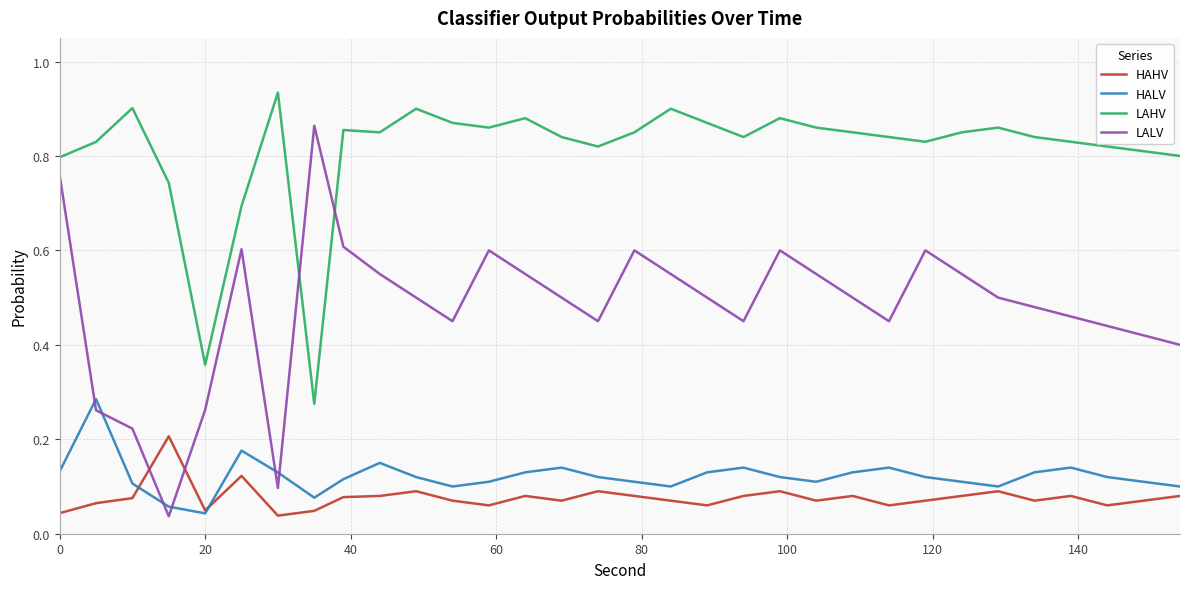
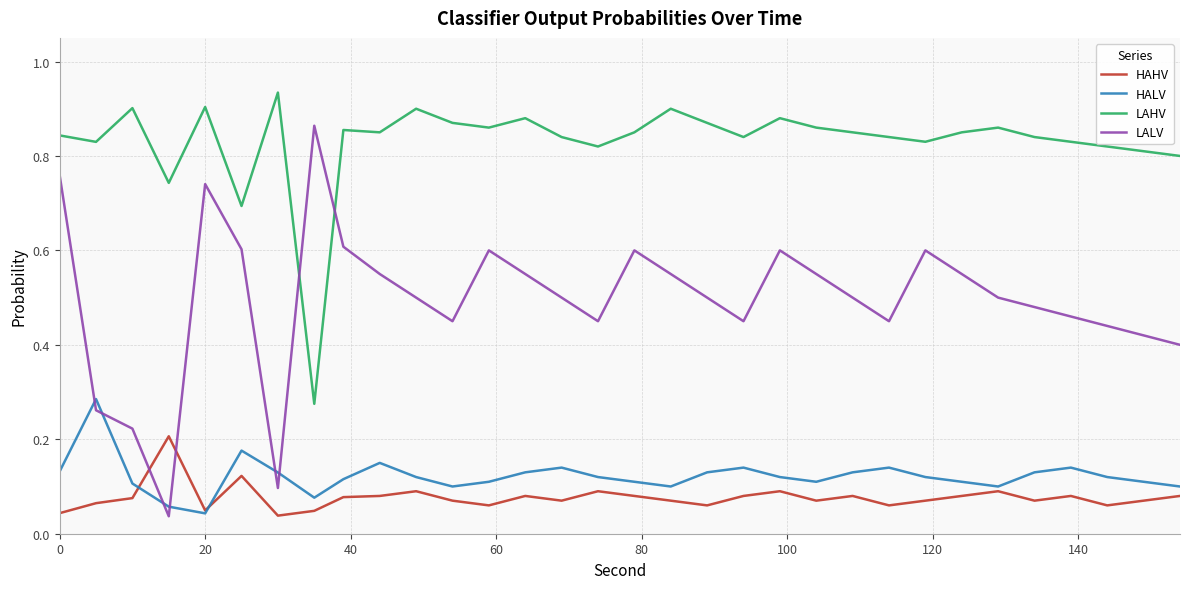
LAHV, 0: 0.80 -> 0.84
LAHV, 20: 0.36 -> 0.90
LALV, 20: 0.26 -> 0.74
